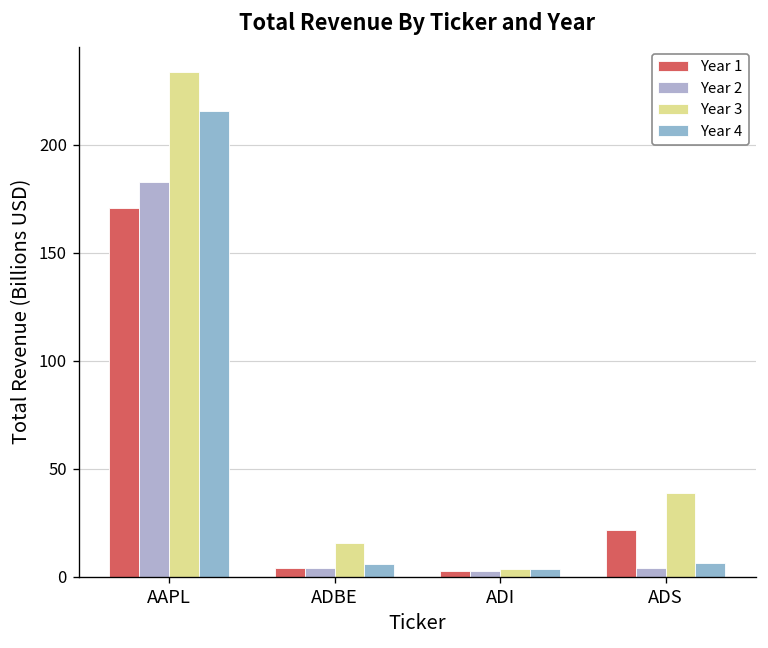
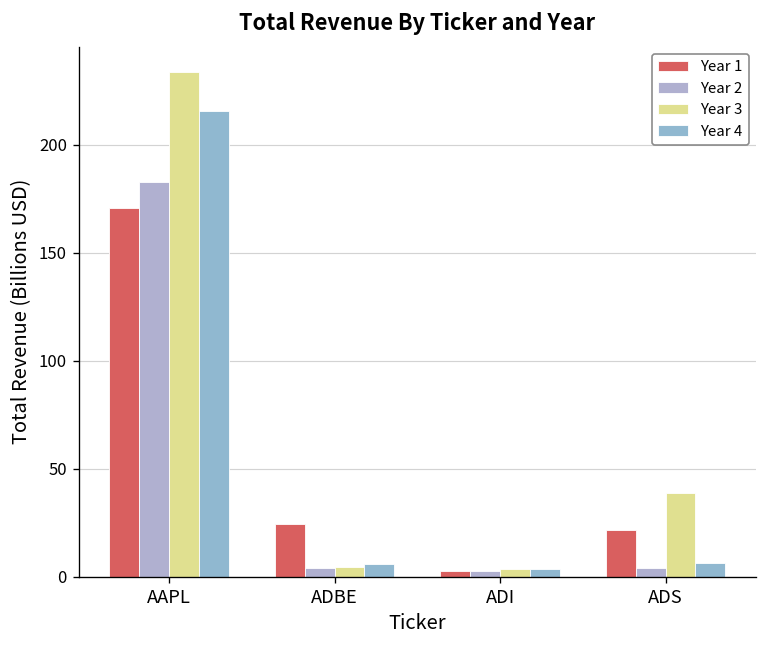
Year 1, ADBE: 4 -> 24
Year 3, ADBE: 16 -> 5
